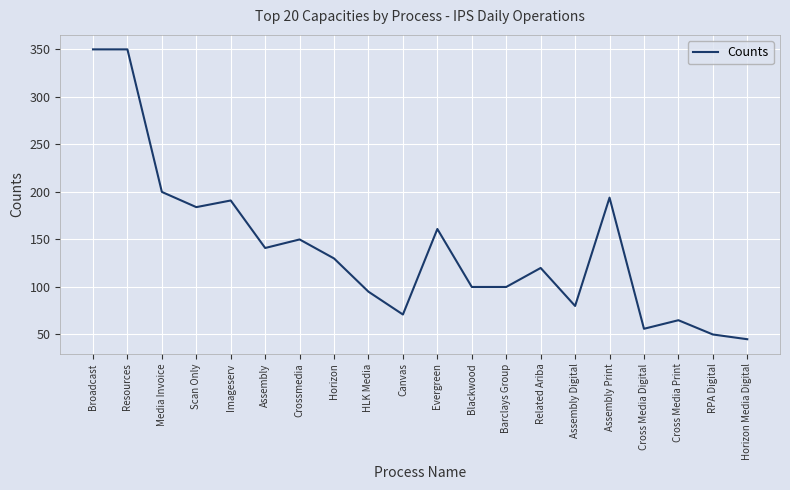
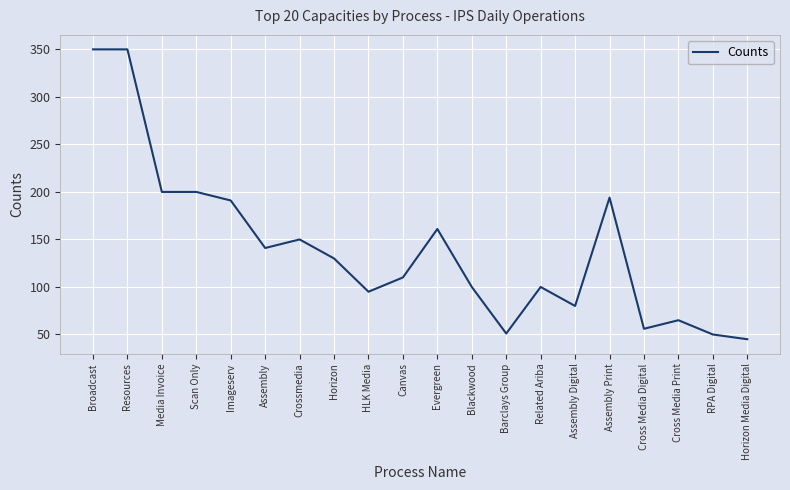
Scan Only: 180 -> 200
Canvas: 70 -> 110
Barclays Group: 100 -> 50
Related Ariba: 120 -> 100
